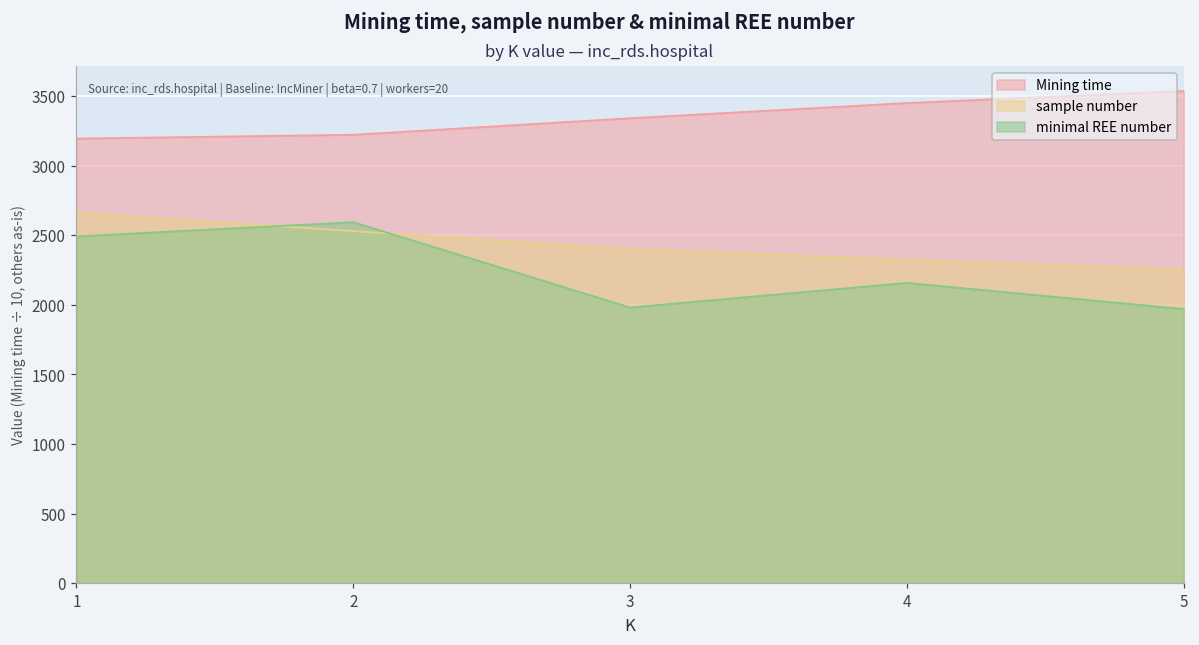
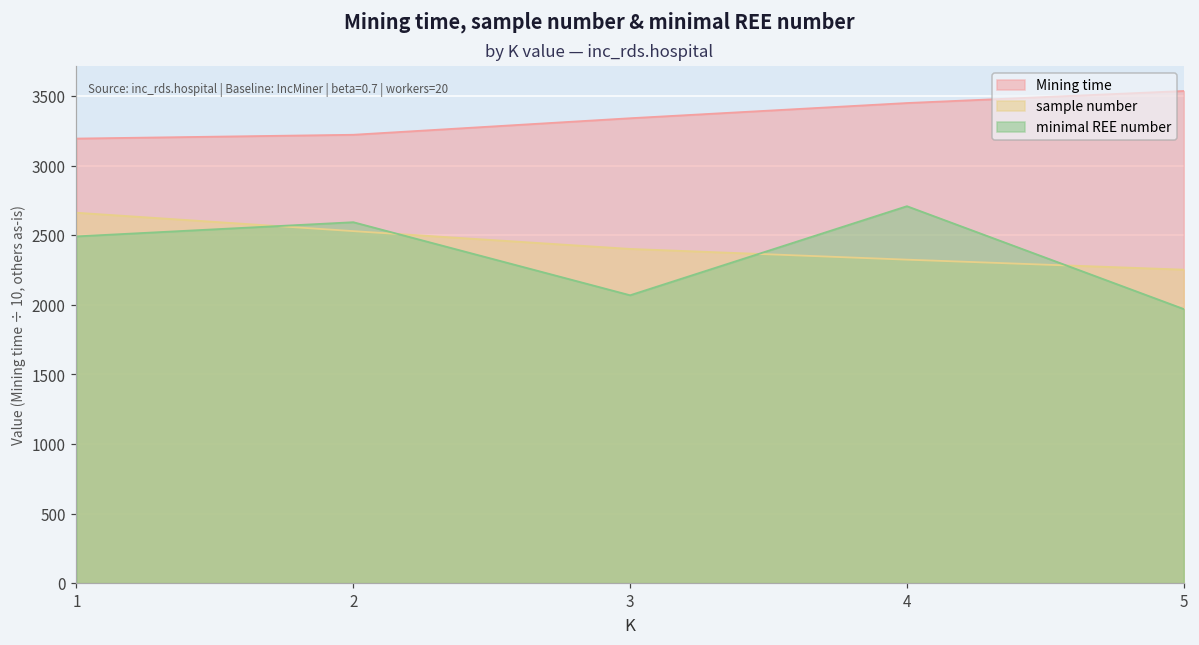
minimal REE number, 3: 1980 -> 2070
minimal REE number, 4: 2160 -> 2710
